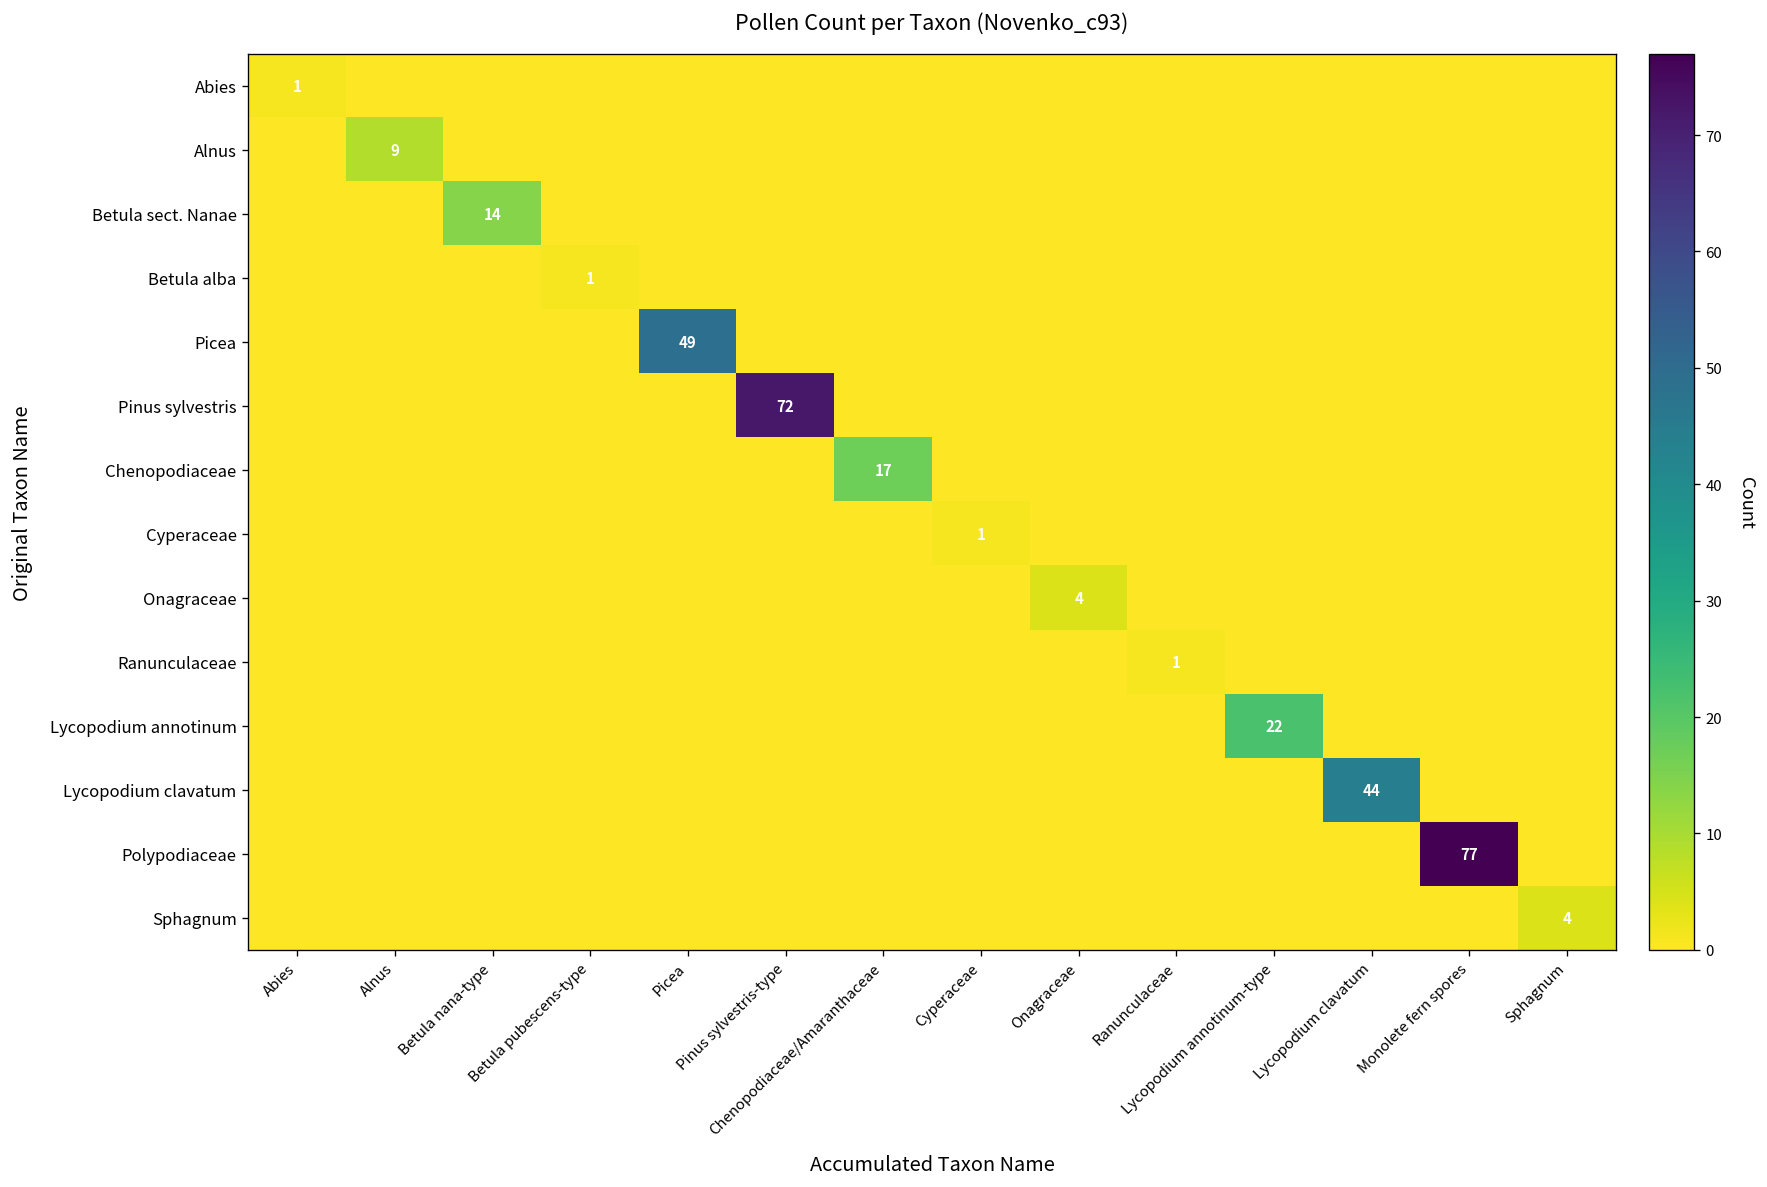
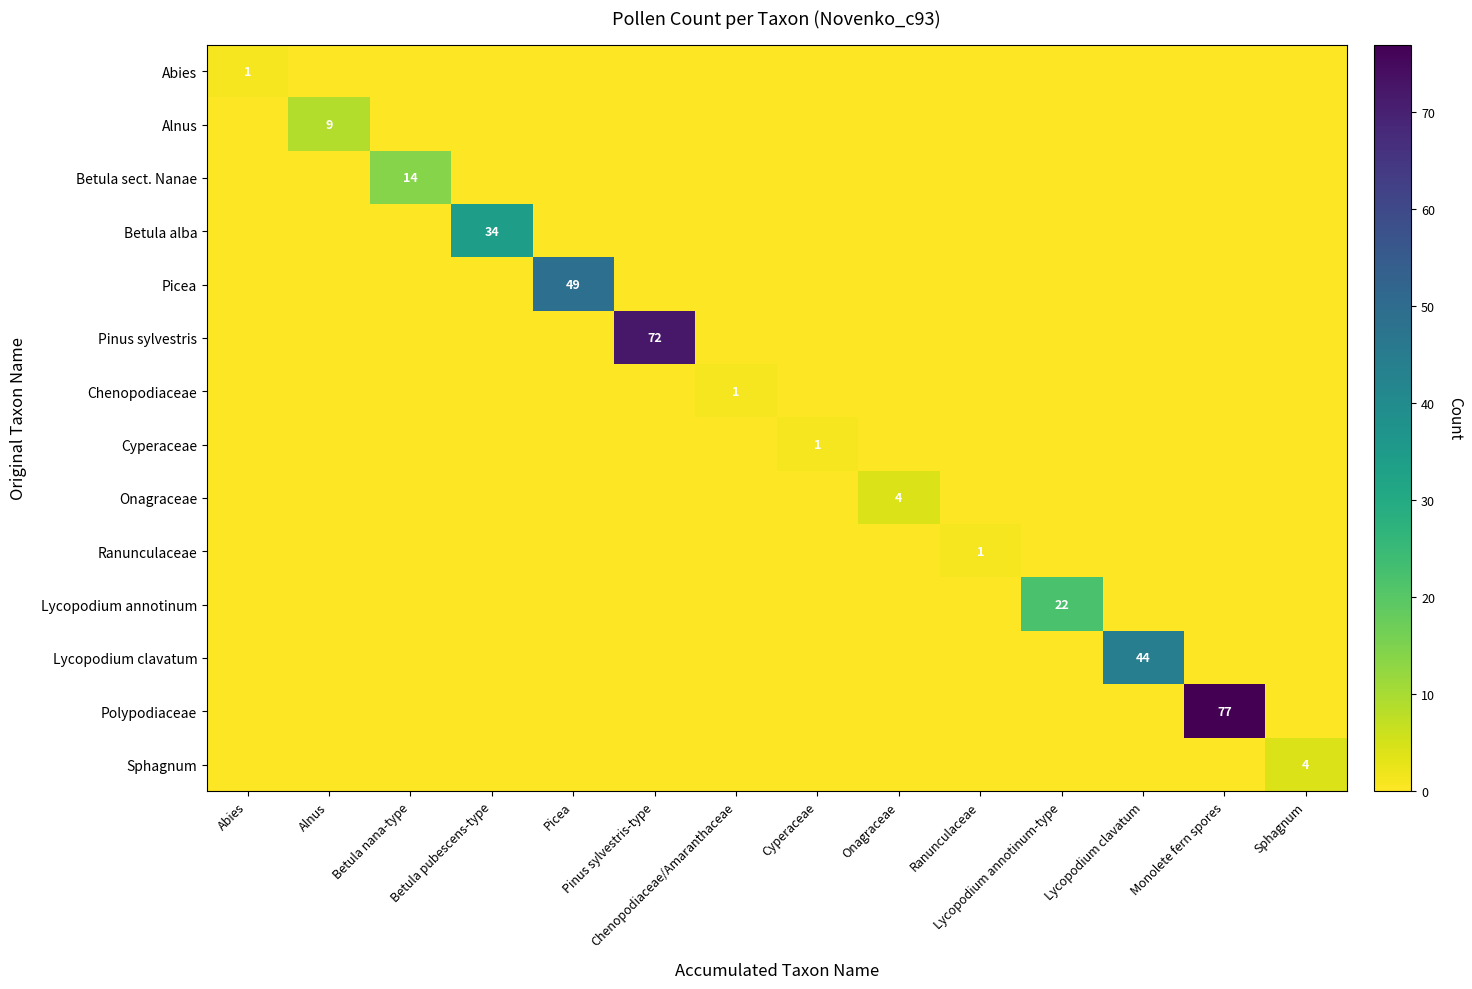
Betula alba, Betula pubescens-type: 1 -> 34
Chenopodiaceae, Chenopodiaceae/Amaranthaceae: 17 -> 1
